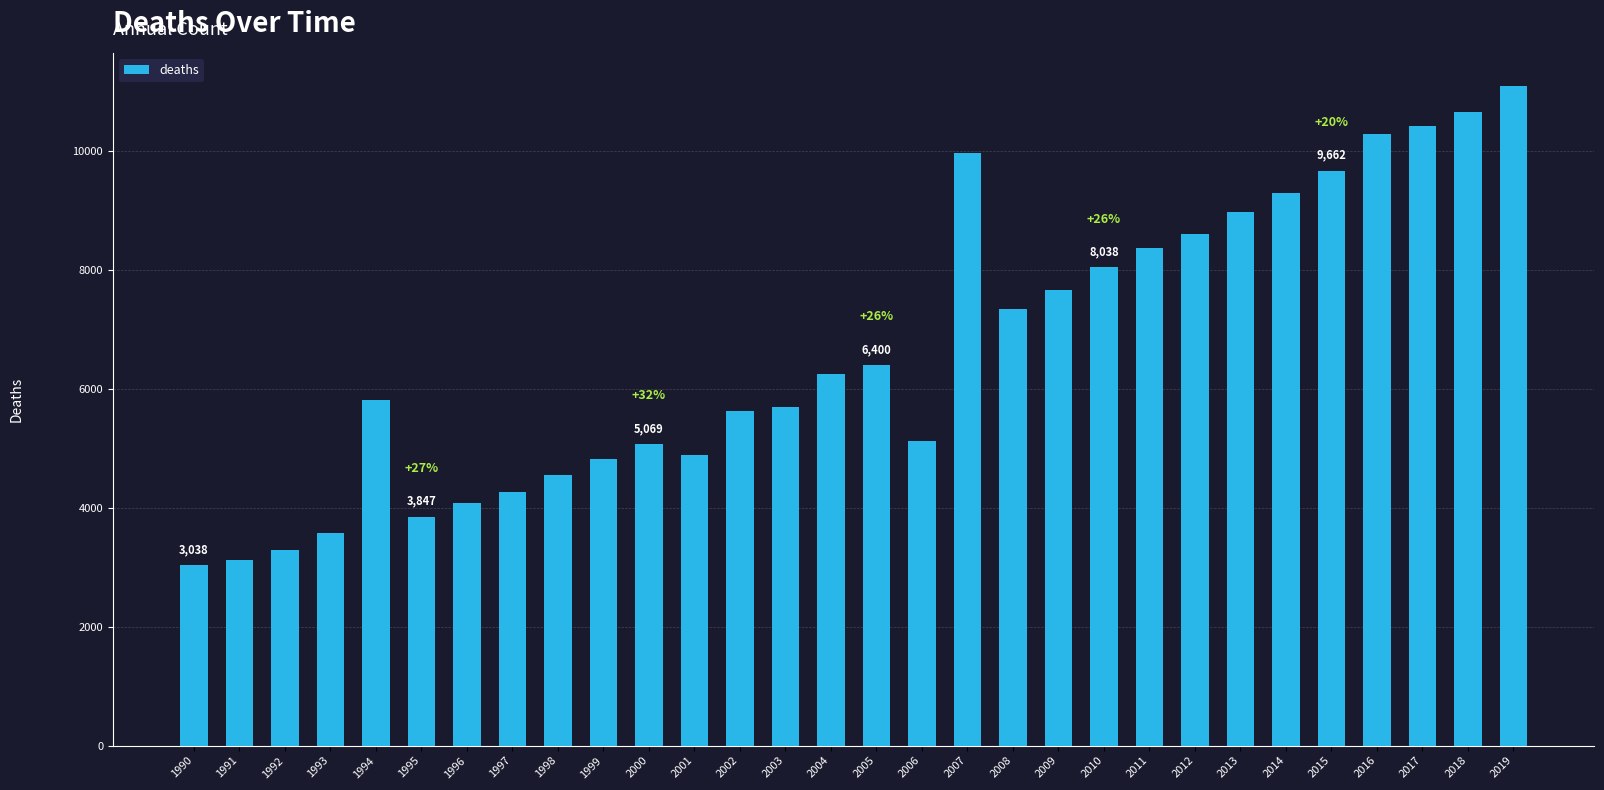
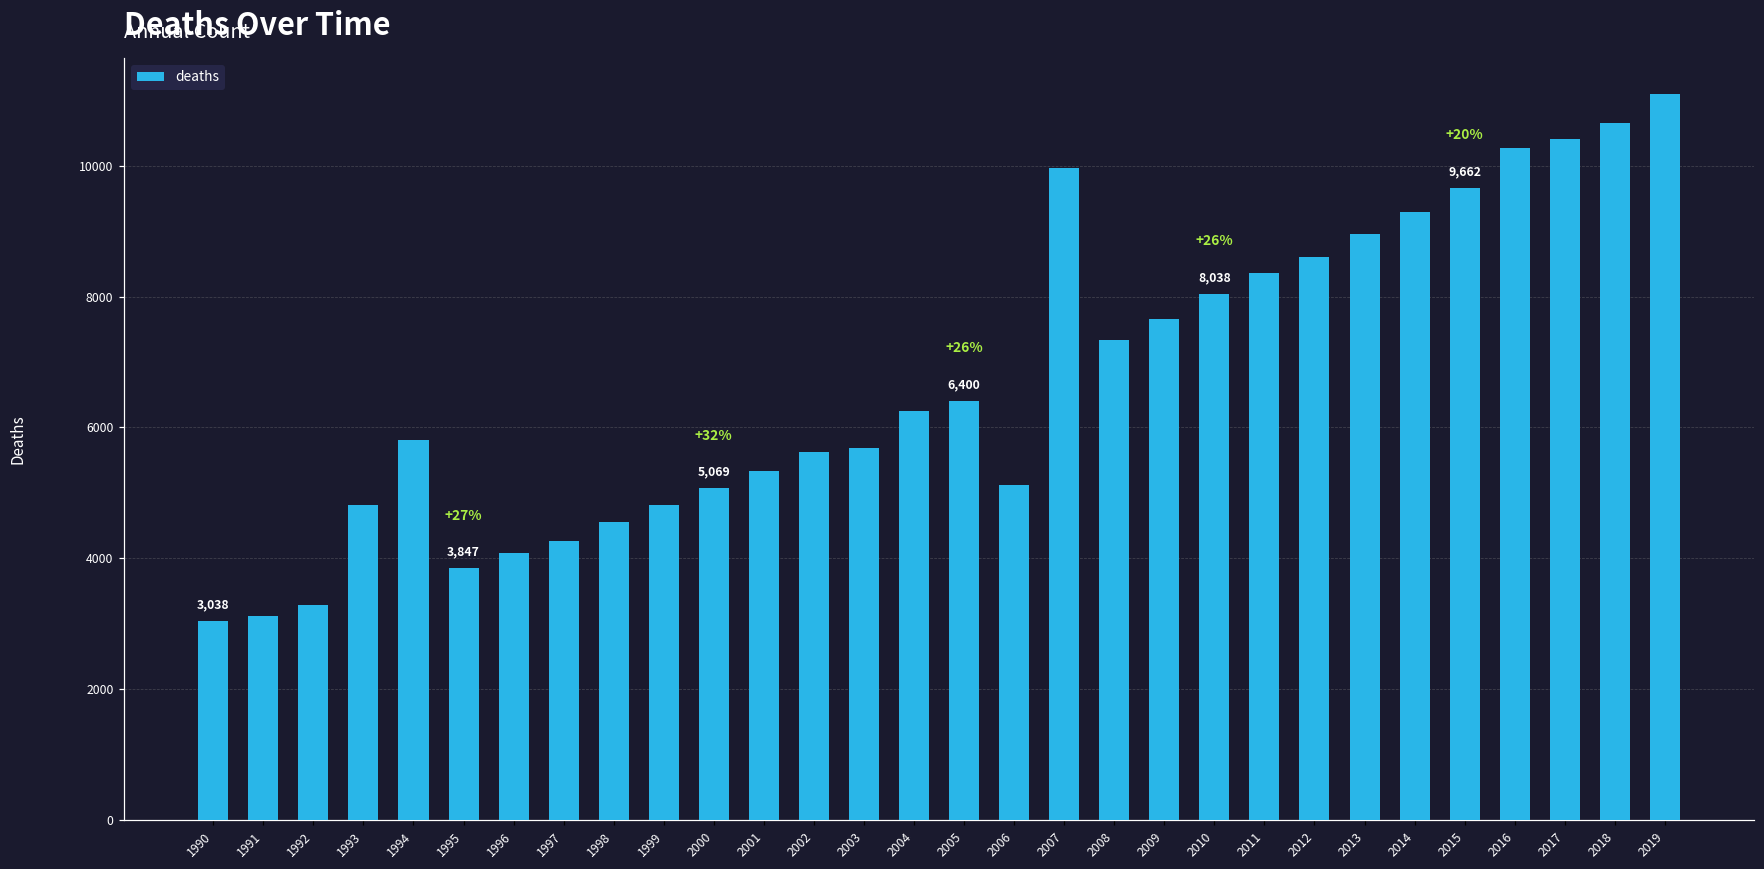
1993: 3600 -> 4800
2001: 4900 -> 5300
